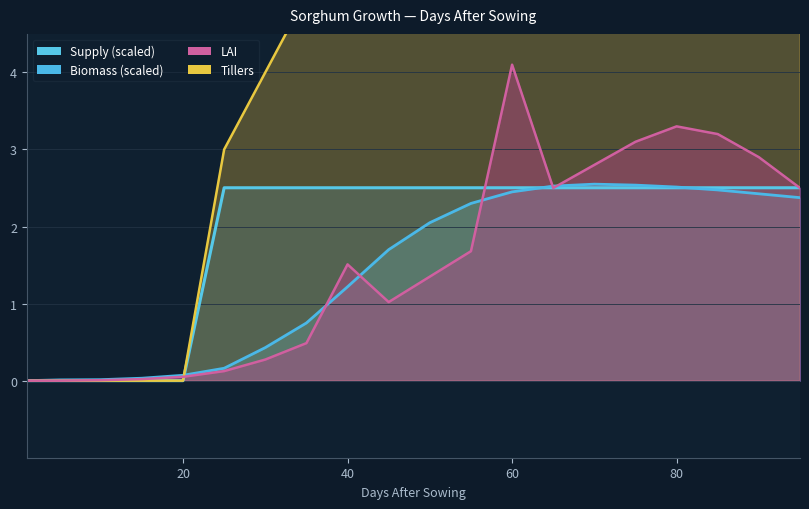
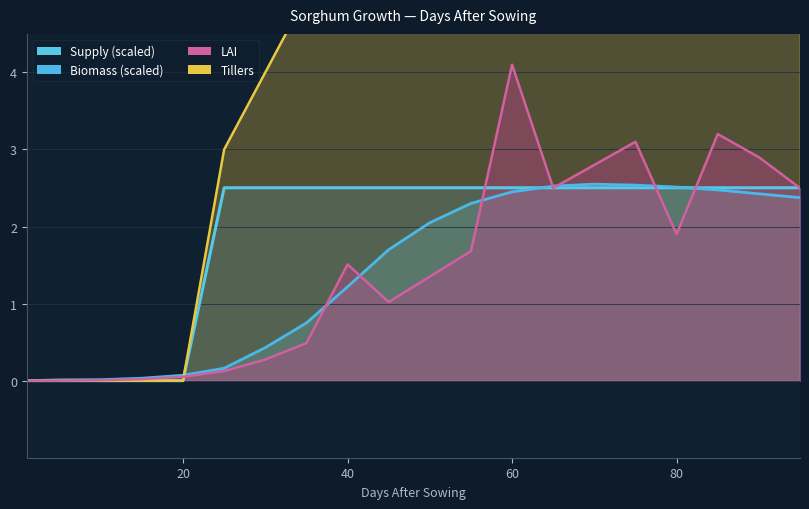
LAI, 80: 3.3 -> 1.9
